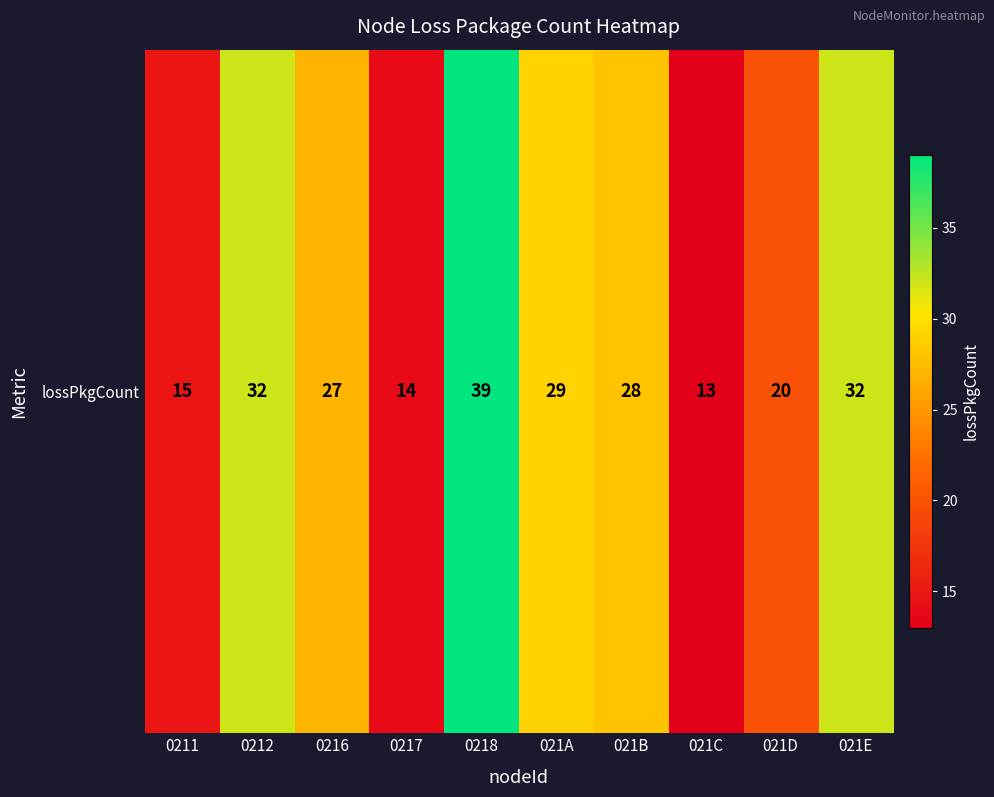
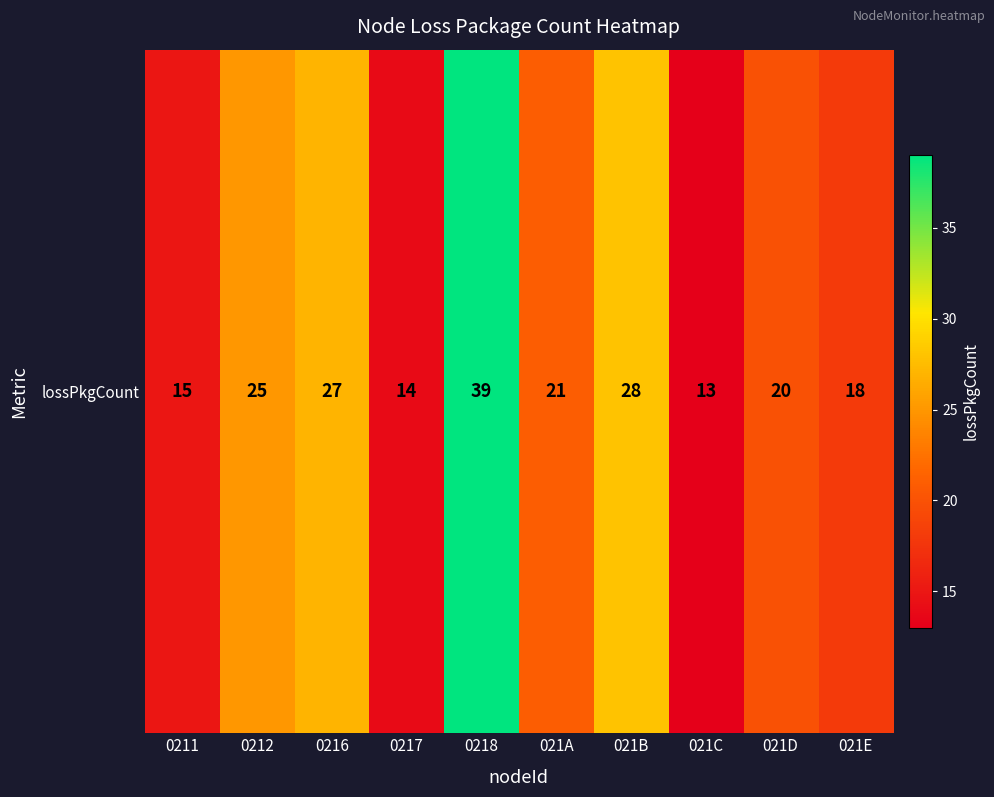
lossPkgCount, 0212: 32 -> 25
lossPkgCount, 021A: 29 -> 21
lossPkgCount, 021E: 32 -> 18
